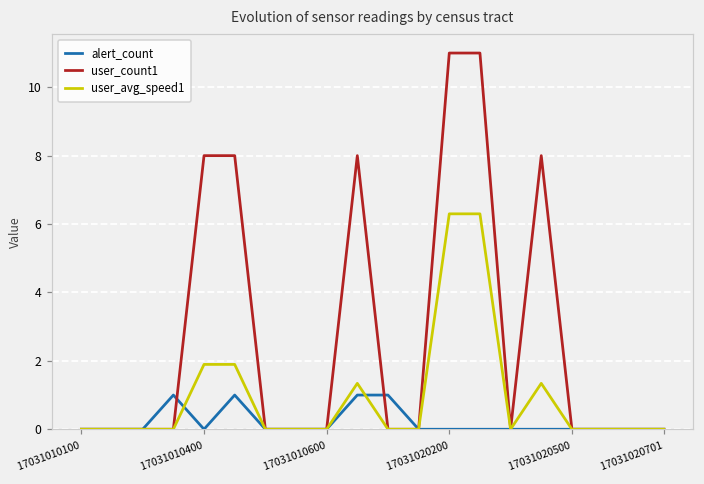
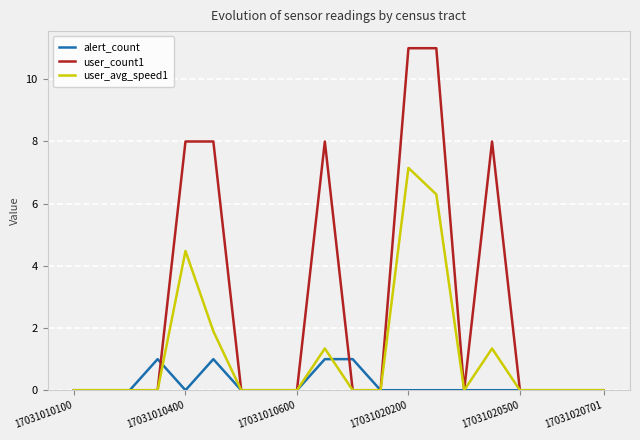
user_avg_speed1, 17031010400: 1.9 -> 4.5
user_avg_speed1, 17031020200: 6.3 -> 7.2
